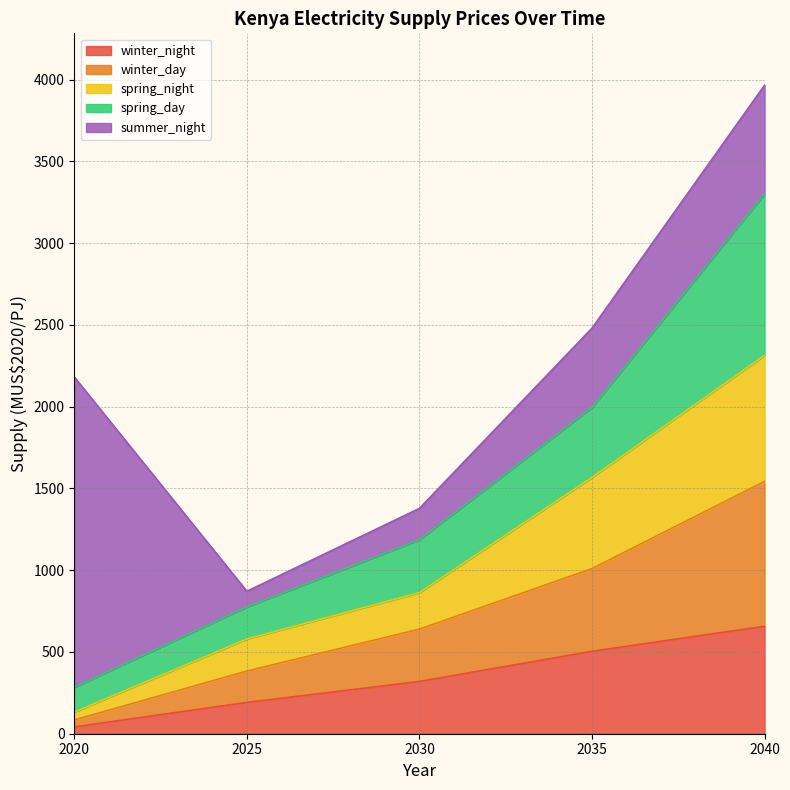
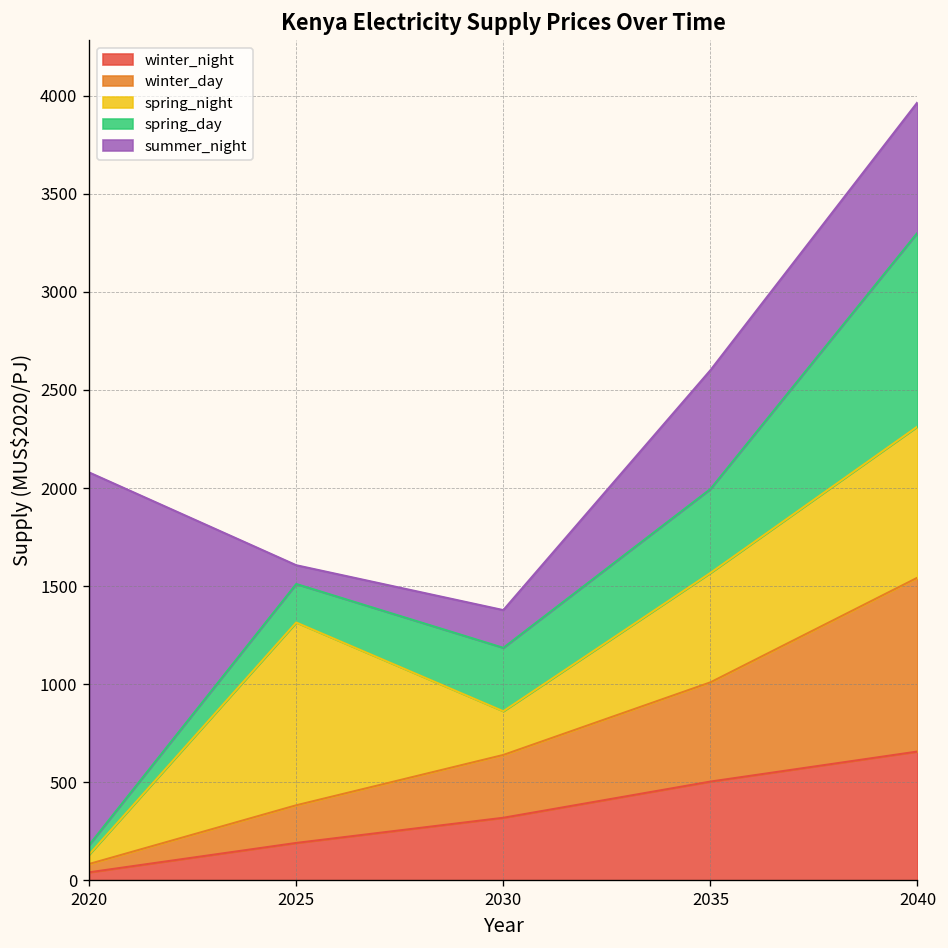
spring_day, 2020: 150 -> 50
spring_night, 2025: 200 -> 930
summer_night, 2035: 490 -> 610
